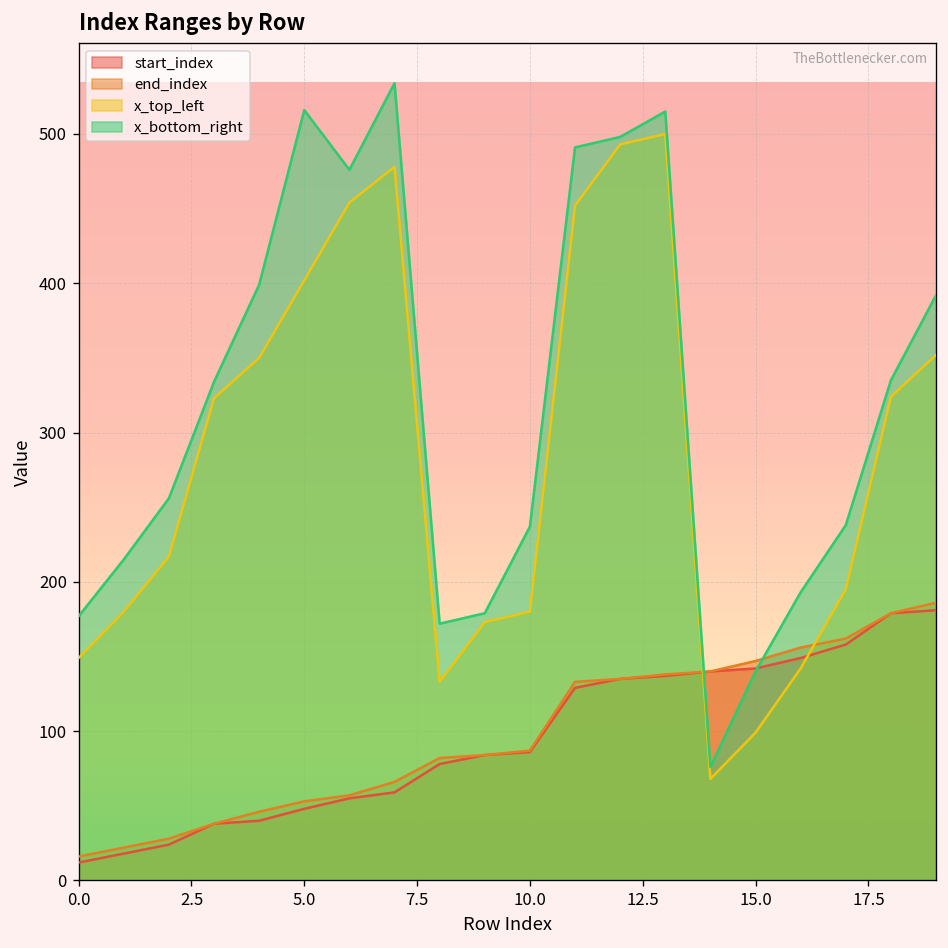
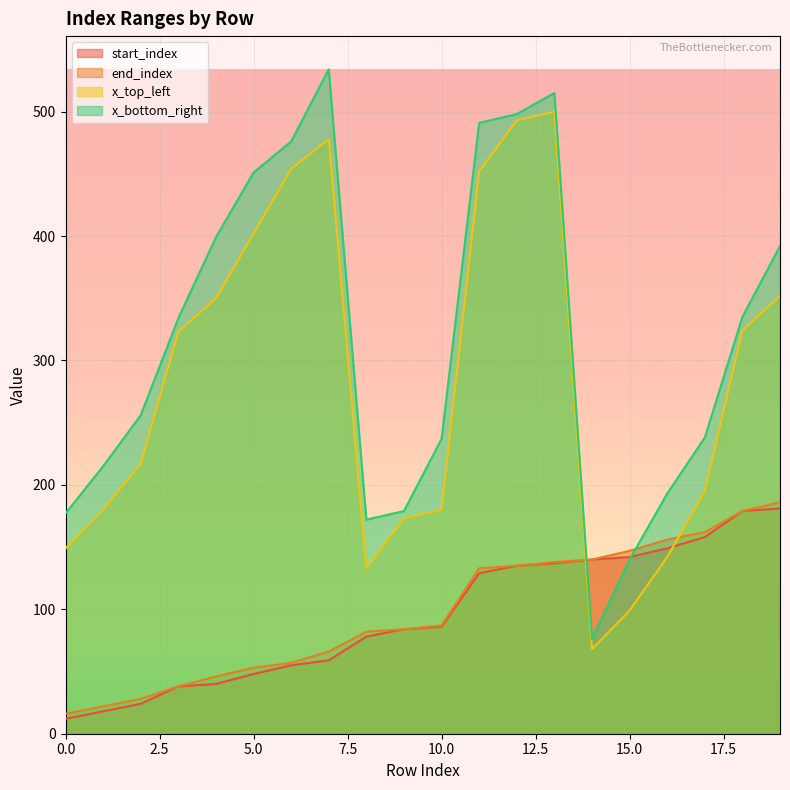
x_bottom_right, 5.0: 516 -> 451
